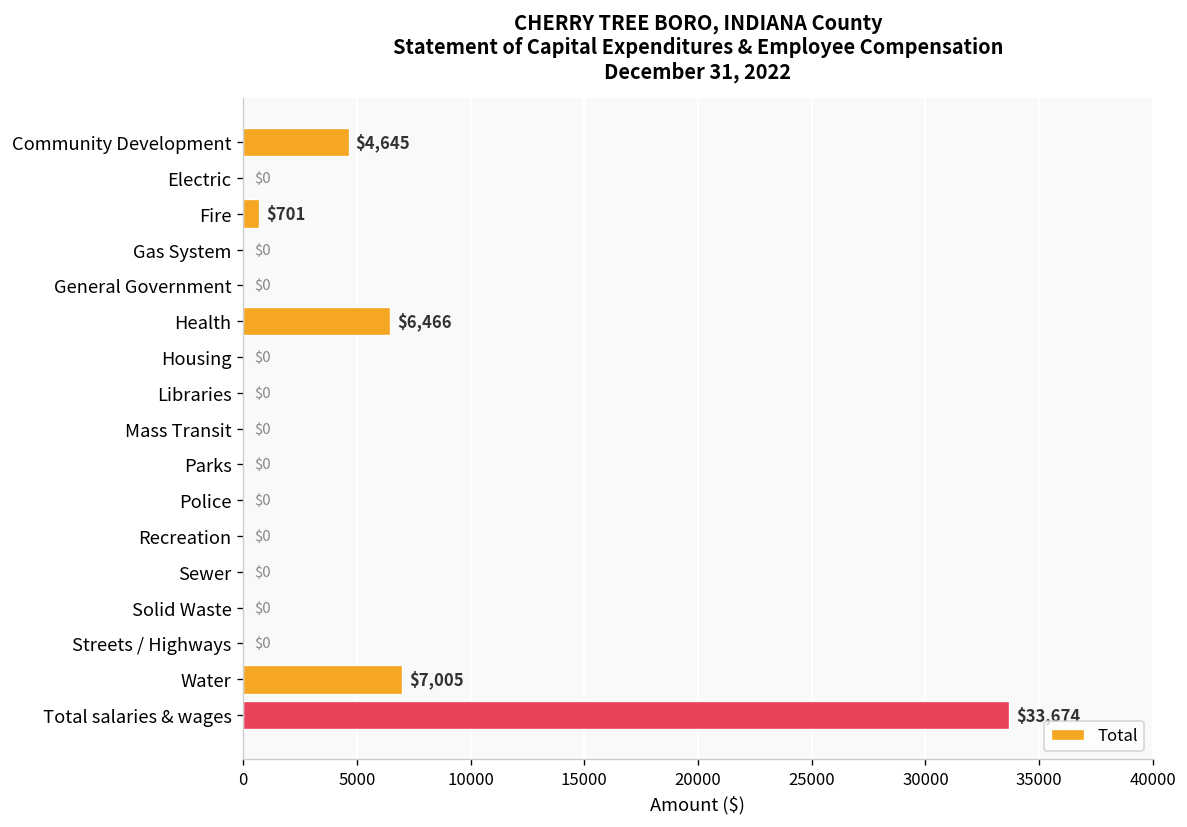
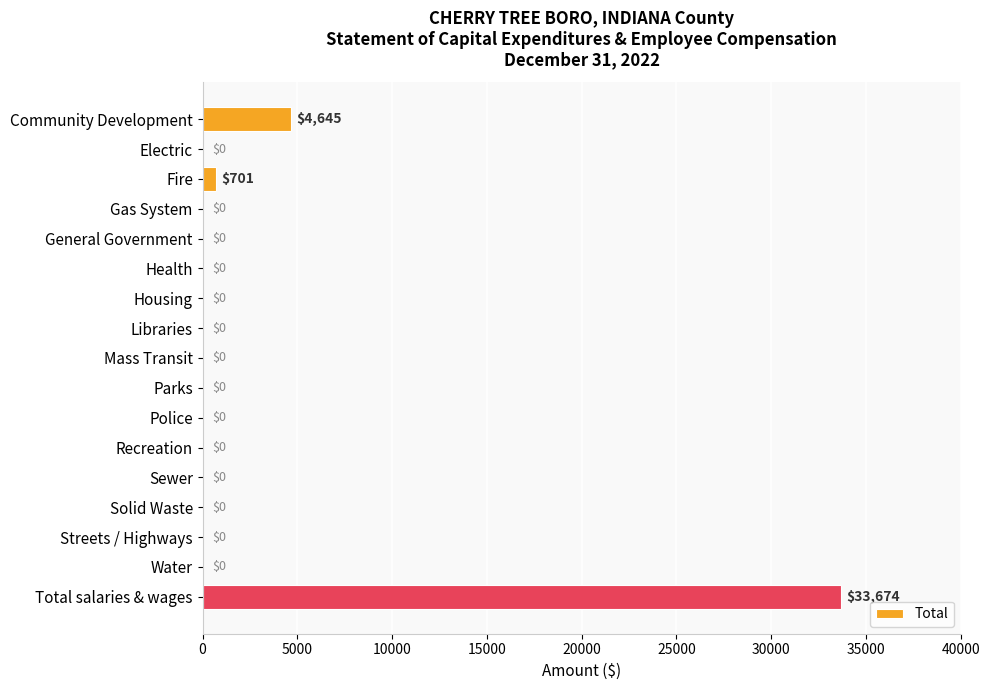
Health: $6,466 -> $0
Water: $7,005 -> $0
